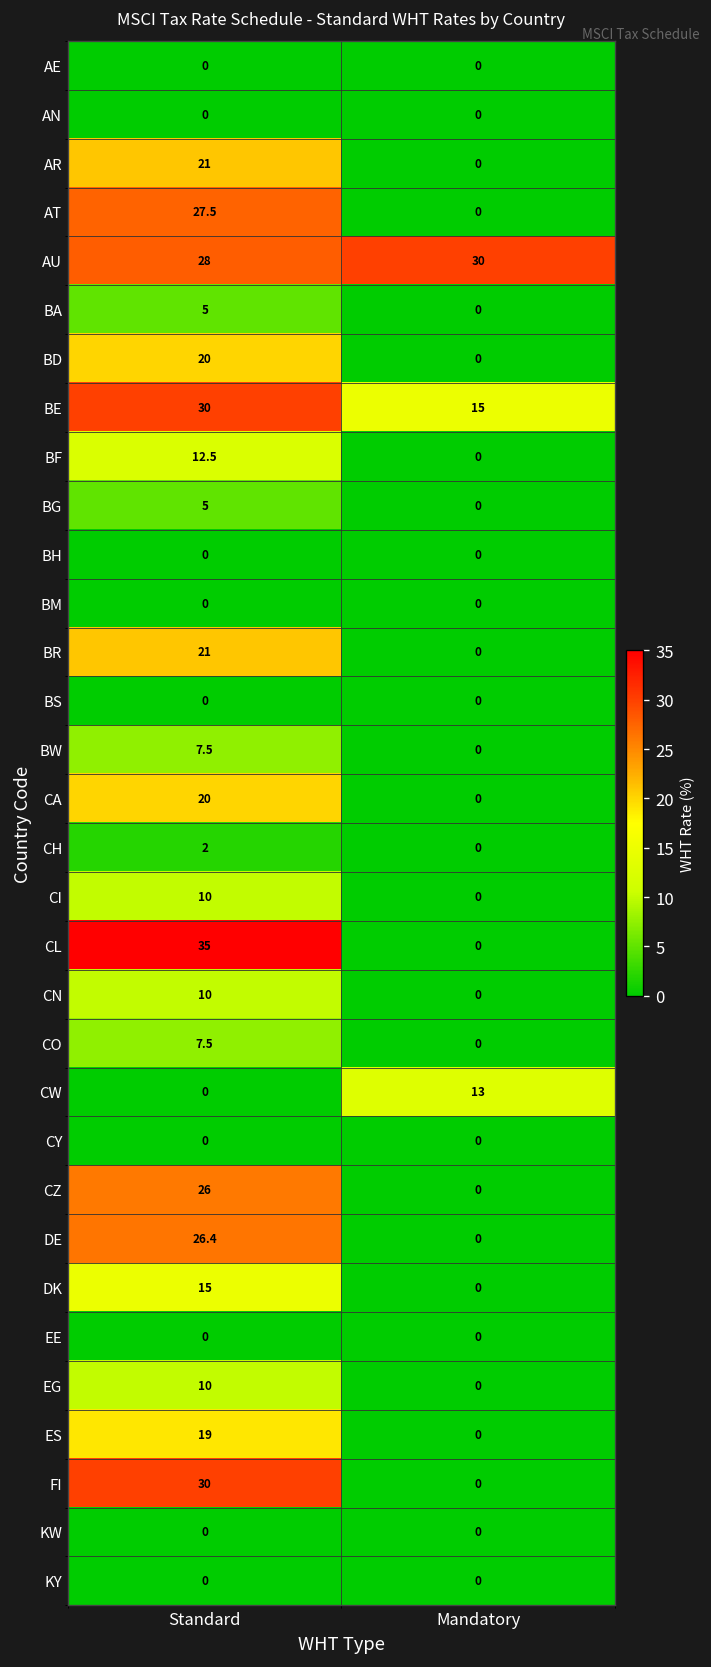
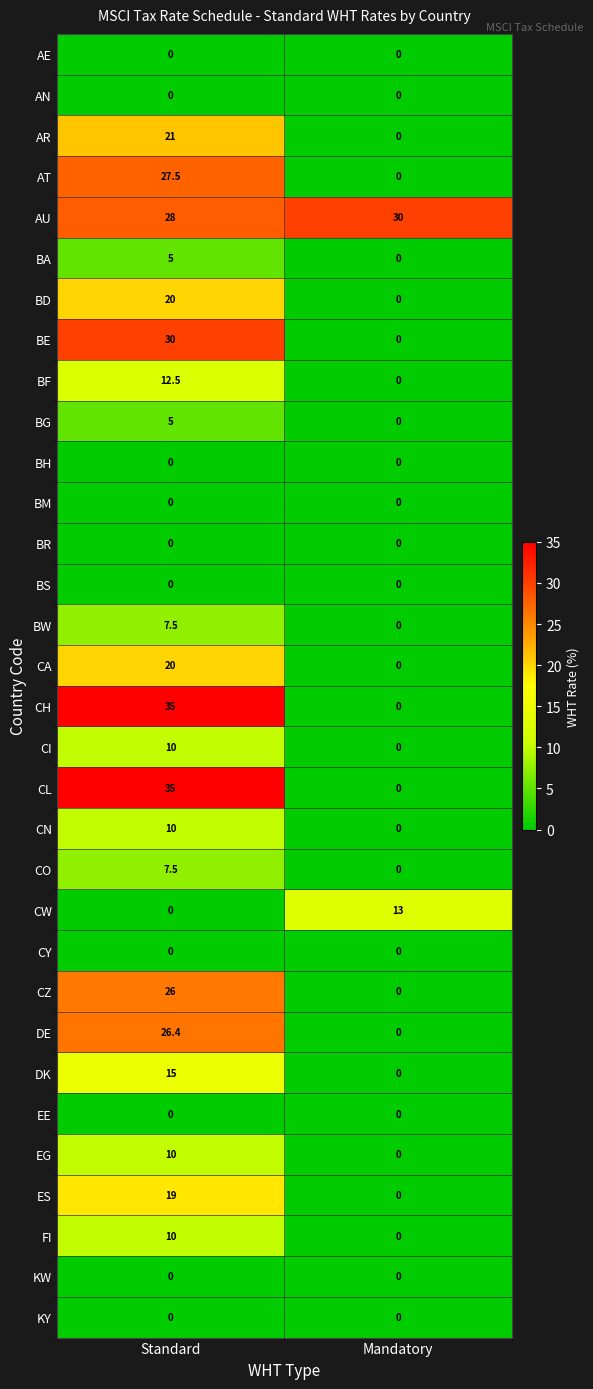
BE, Mandatory: 15 -> 0
BR, Standard: 21 -> 0
CH, Standard: 2 -> 35
FI, Standard: 30 -> 10
